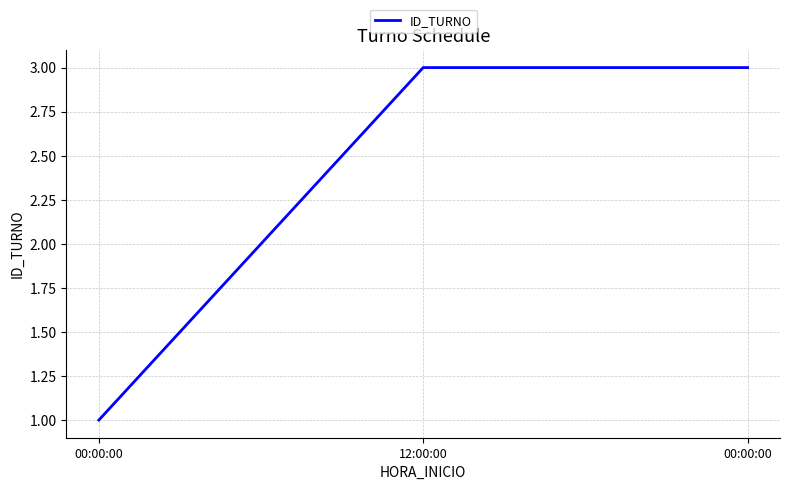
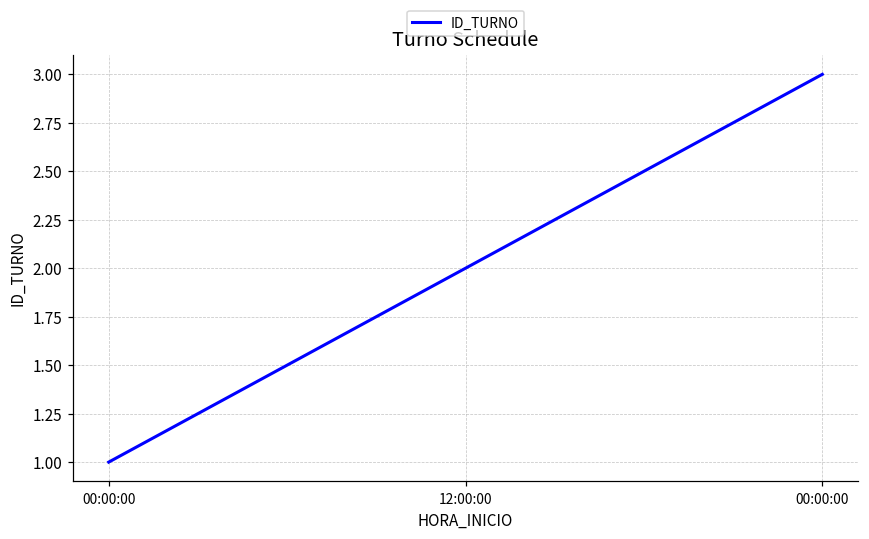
12:00:00: 3 -> 2
